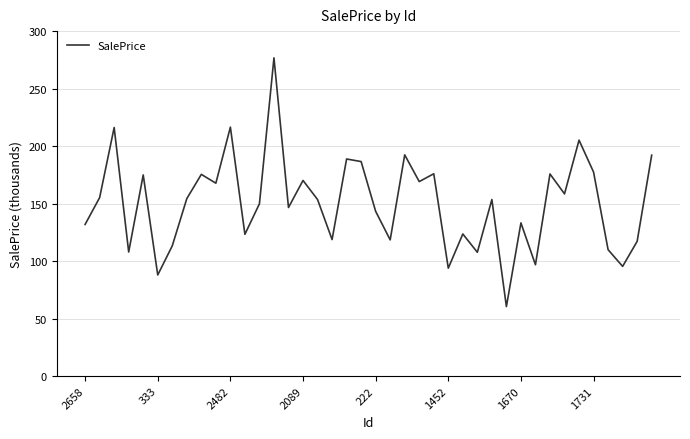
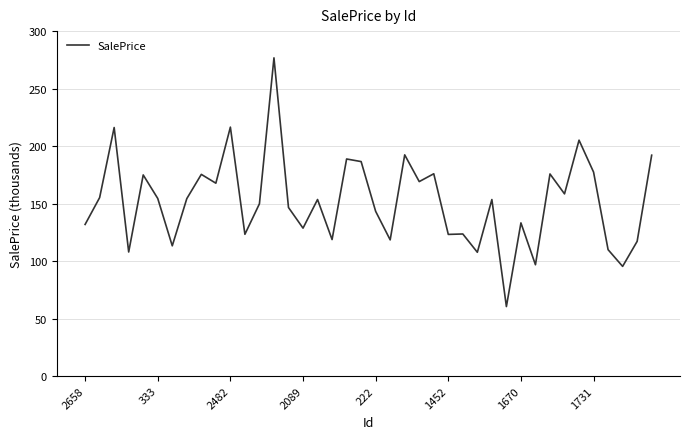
333: 88 -> 154
2089: 170 -> 129
1452: 94 -> 123
